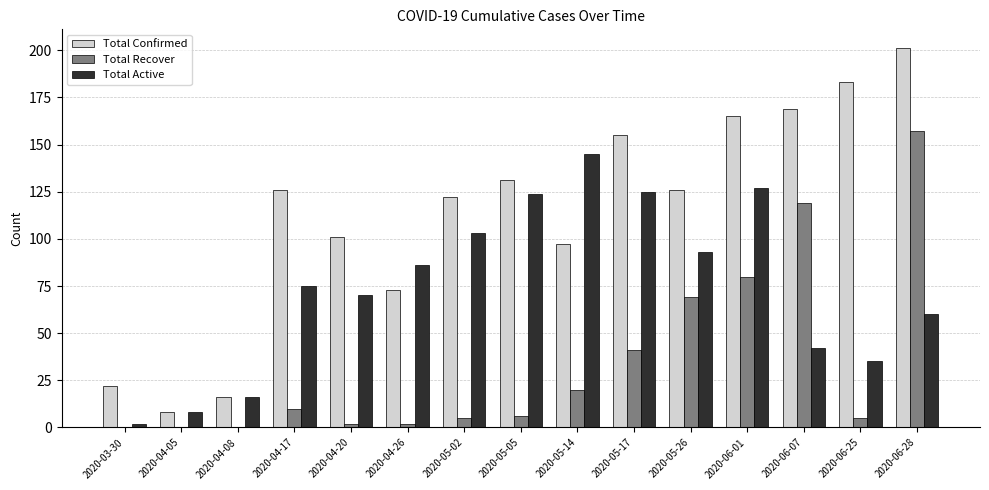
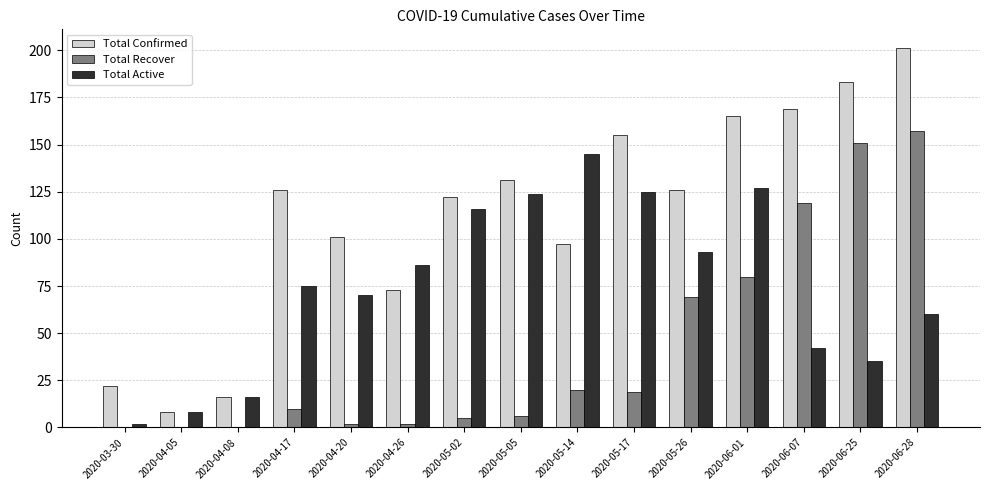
Total Active, 2020-05-02: 103 -> 116
Total Recover, 2020-05-17: 41 -> 19
Total Recover, 2020-06-25: 5 -> 151
